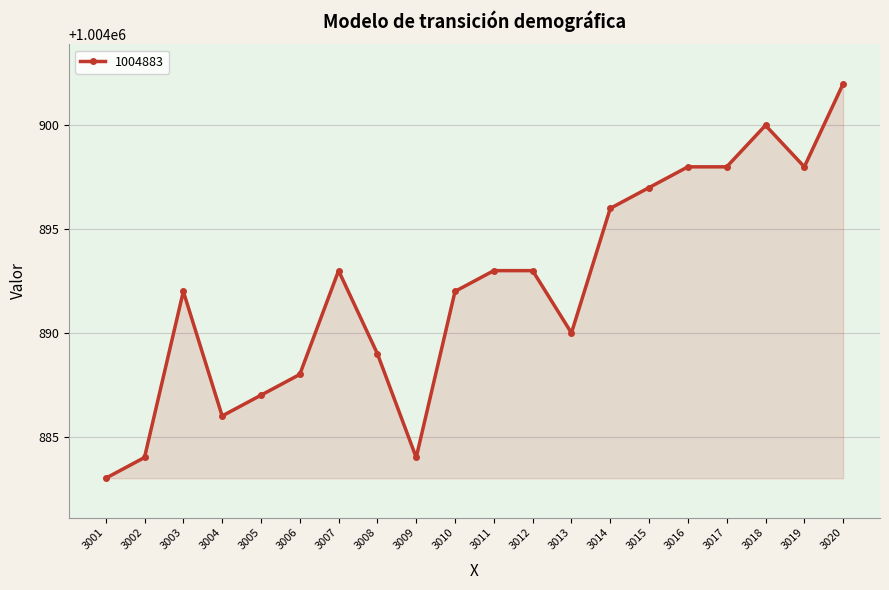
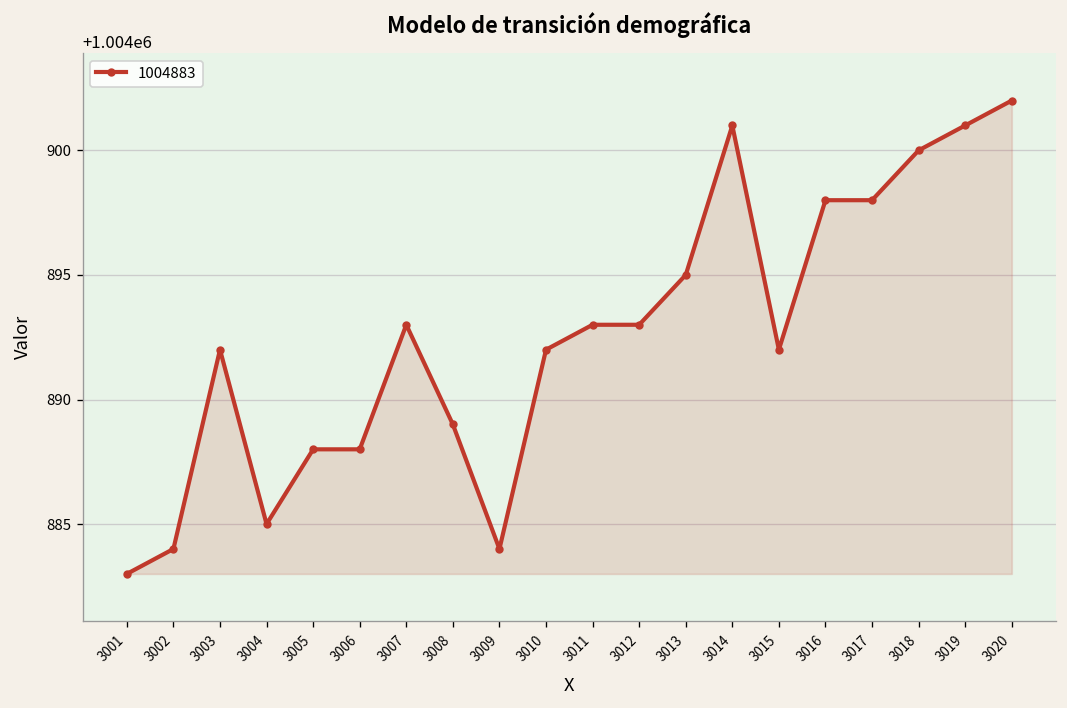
3004: 1004886 -> 1004885
3005: 1004887 -> 1004888
3013: 1004890 -> 1004895
3014: 1004896 -> 1004901
3015: 1004897 -> 1004892
3019: 1004898 -> 1004901
